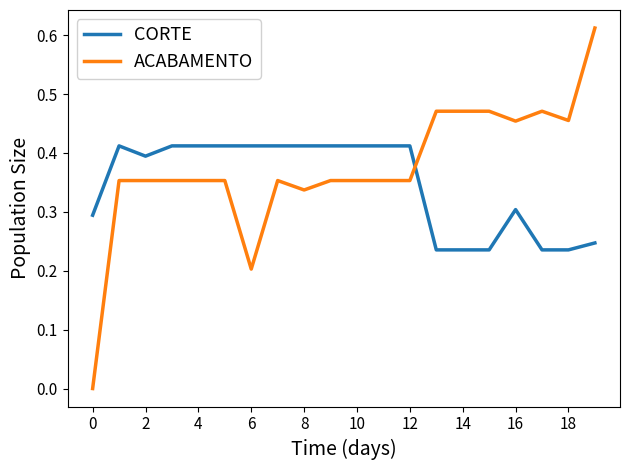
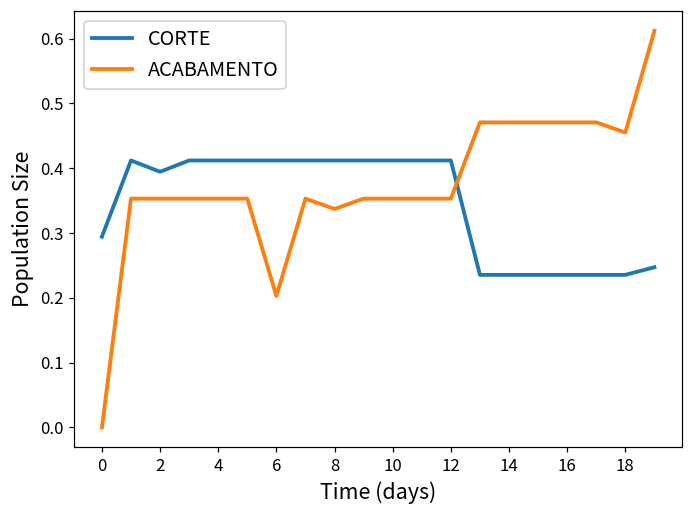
CORTE, 16: 0.30 -> 0.24
ACABAMENTO, 16: 0.45 -> 0.47
